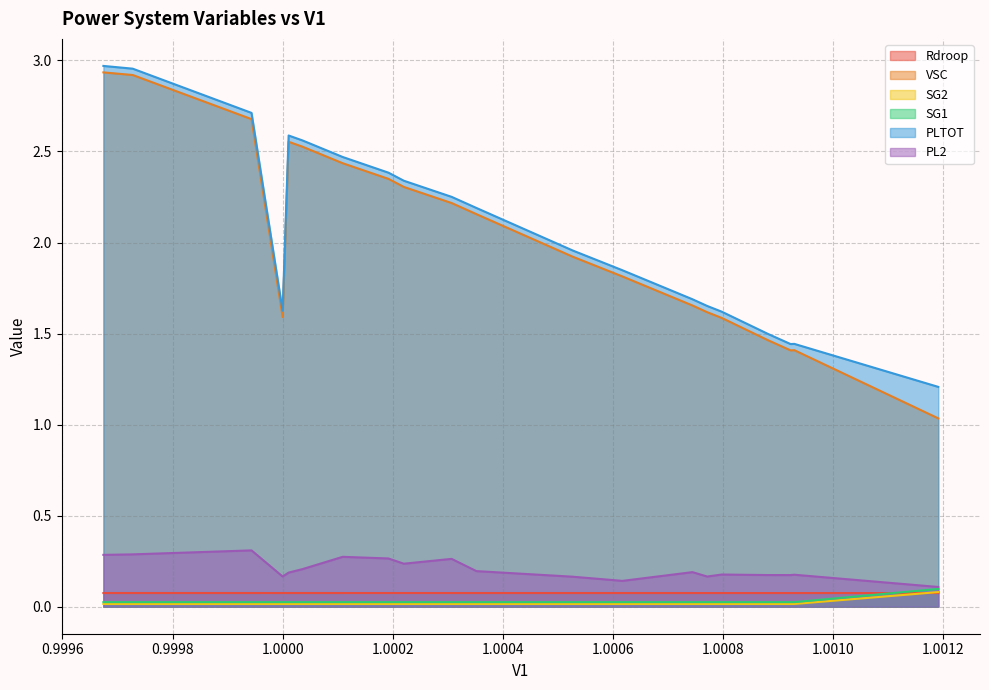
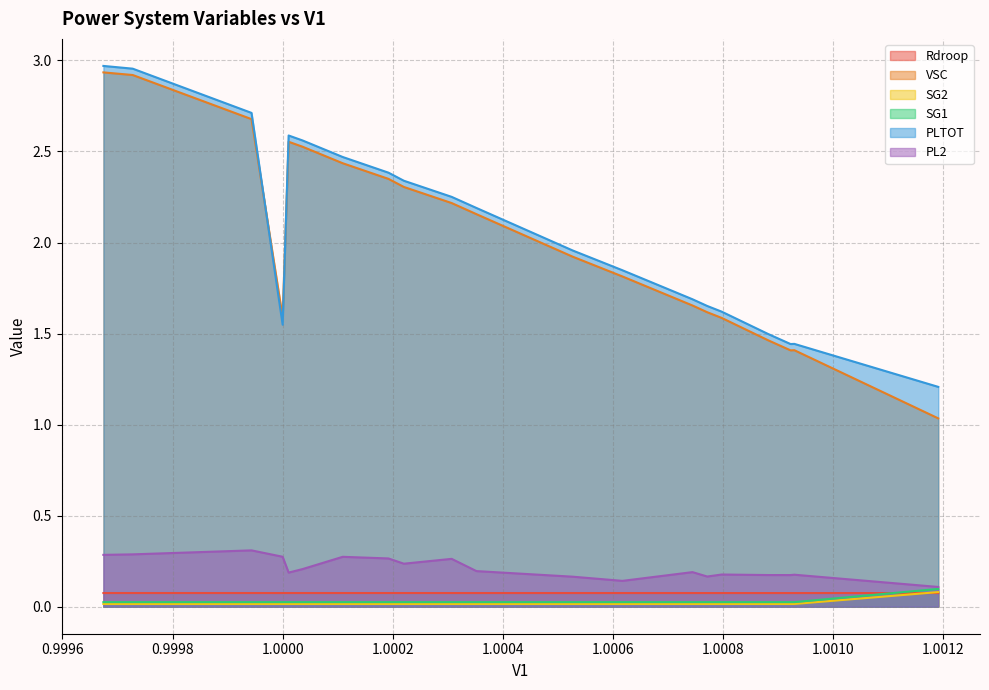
PLTOT, 1.0000: 1.63 -> 1.55
PL2, 1.0000: 0.17 -> 0.27
